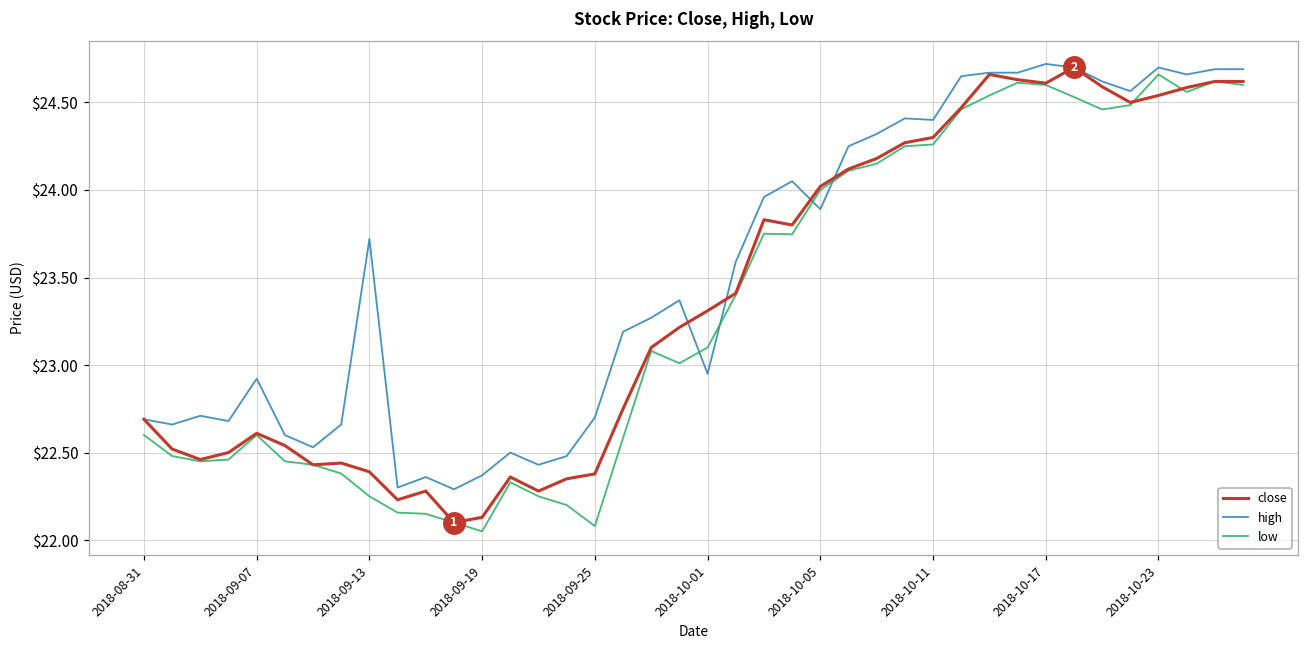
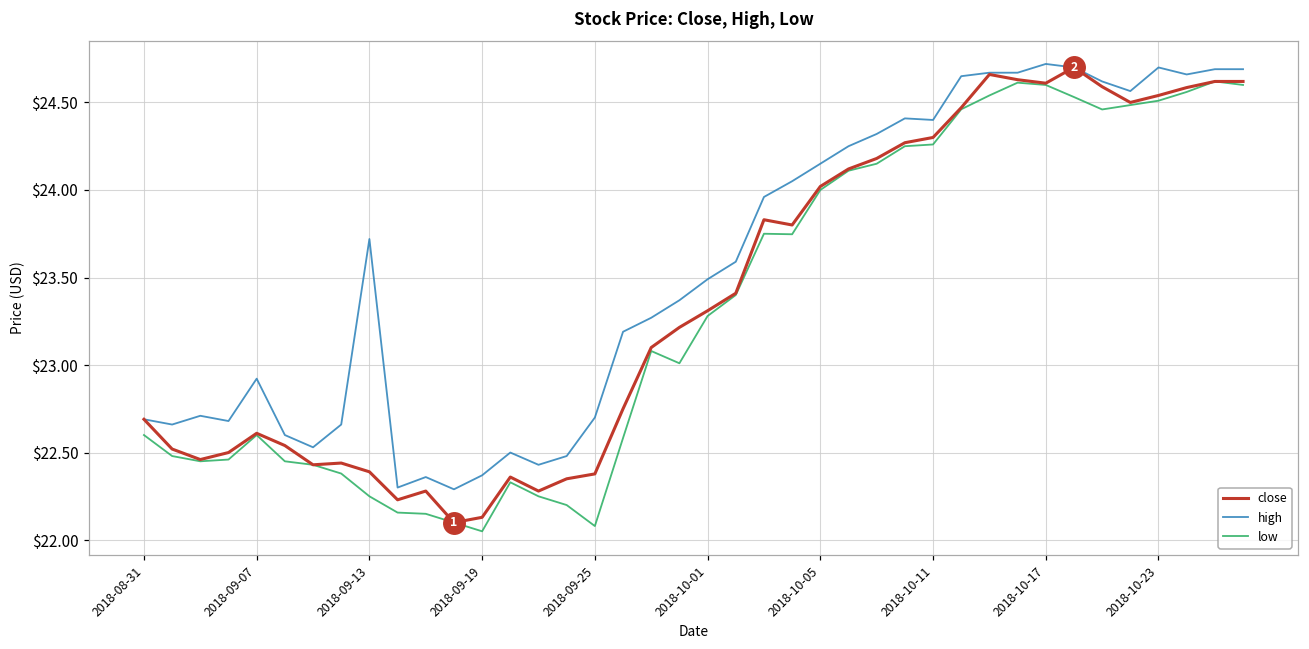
high, 2018-10-01: $22.95 -> $23.49
low, 2018-10-01: $23.10 -> $23.28
high, 2018-10-05: $23.89 -> $24.15
low, 2018-10-23: $24.66 -> $24.51
